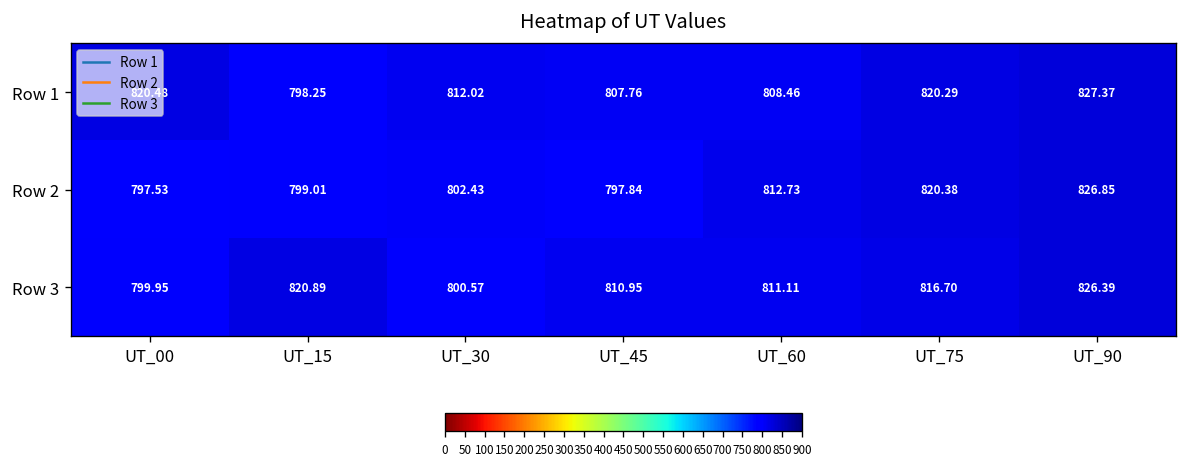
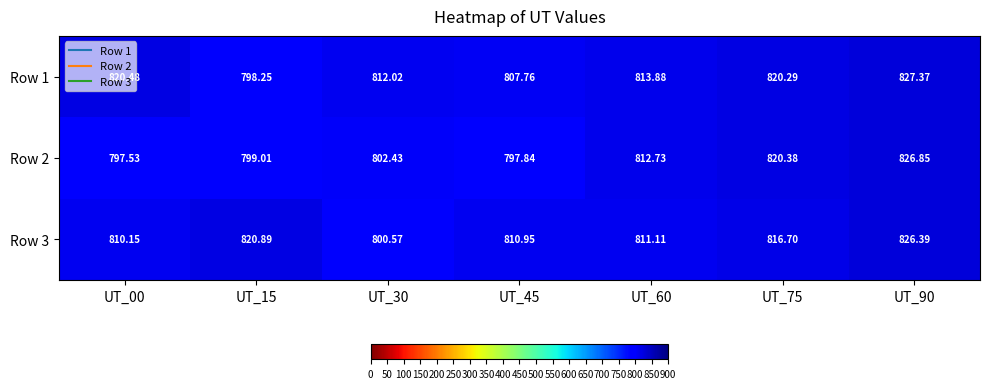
Row 1, UT_60: 808.46 -> 813.88
Row 3, UT_00: 799.95 -> 810.15
